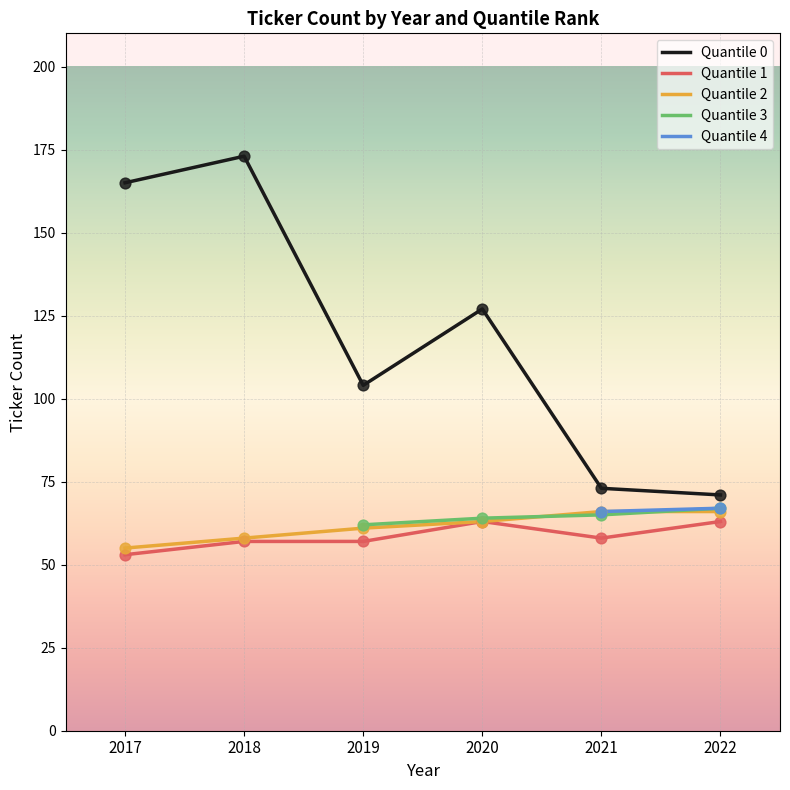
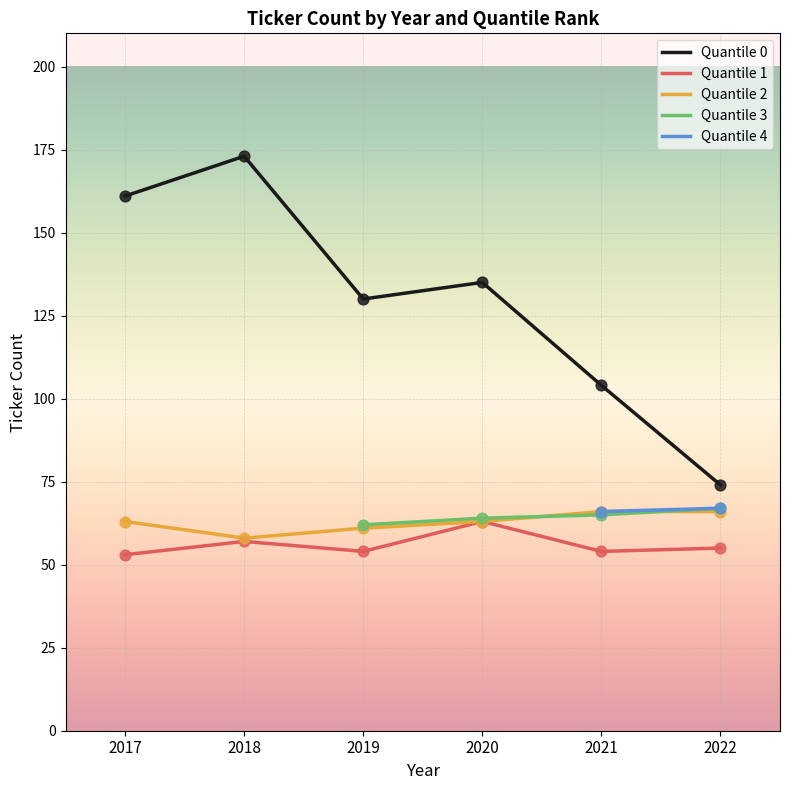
Quantile 0, 2017: 165 -> 161
Quantile 2, 2017: 55 -> 63
Quantile 0, 2019: 104 -> 130
Quantile 1, 2019: 57 -> 54
Quantile 0, 2020: 127 -> 135
Quantile 0, 2021: 73 -> 104
Quantile 1, 2021: 58 -> 54
Quantile 0, 2022: 71 -> 74
Quantile 1, 2022: 63 -> 55
